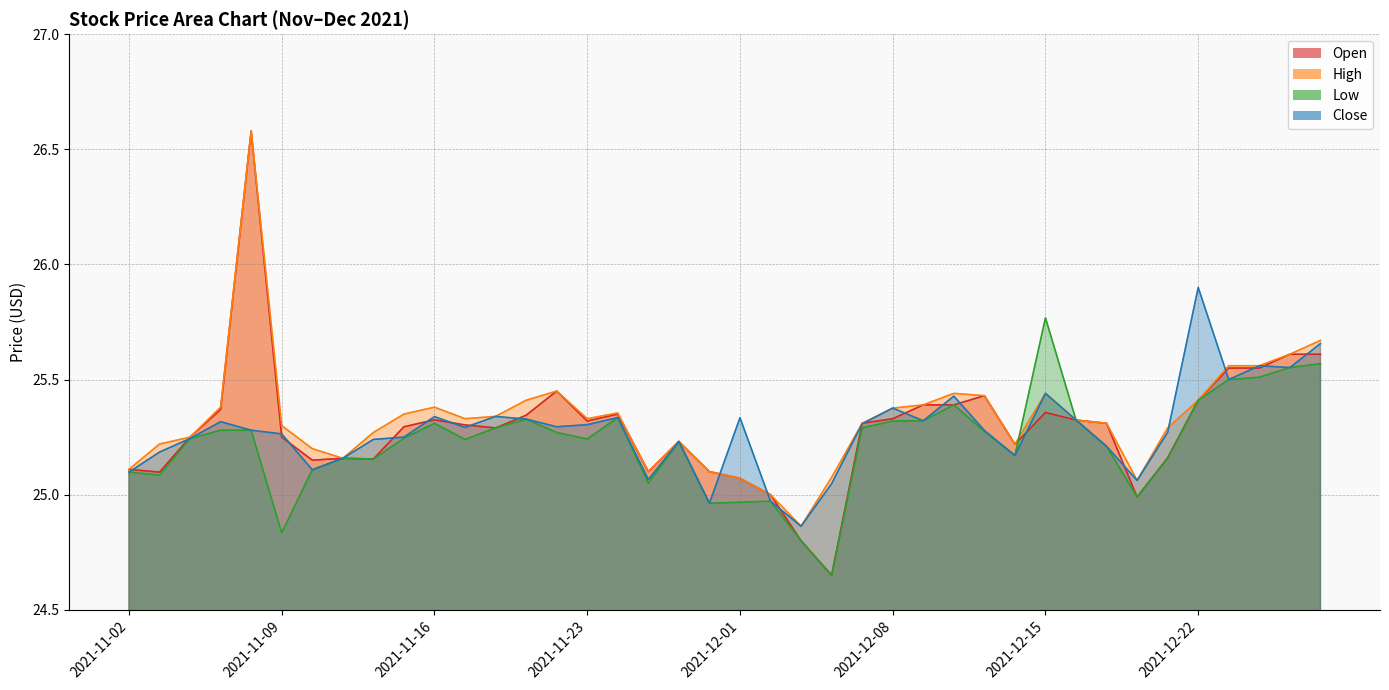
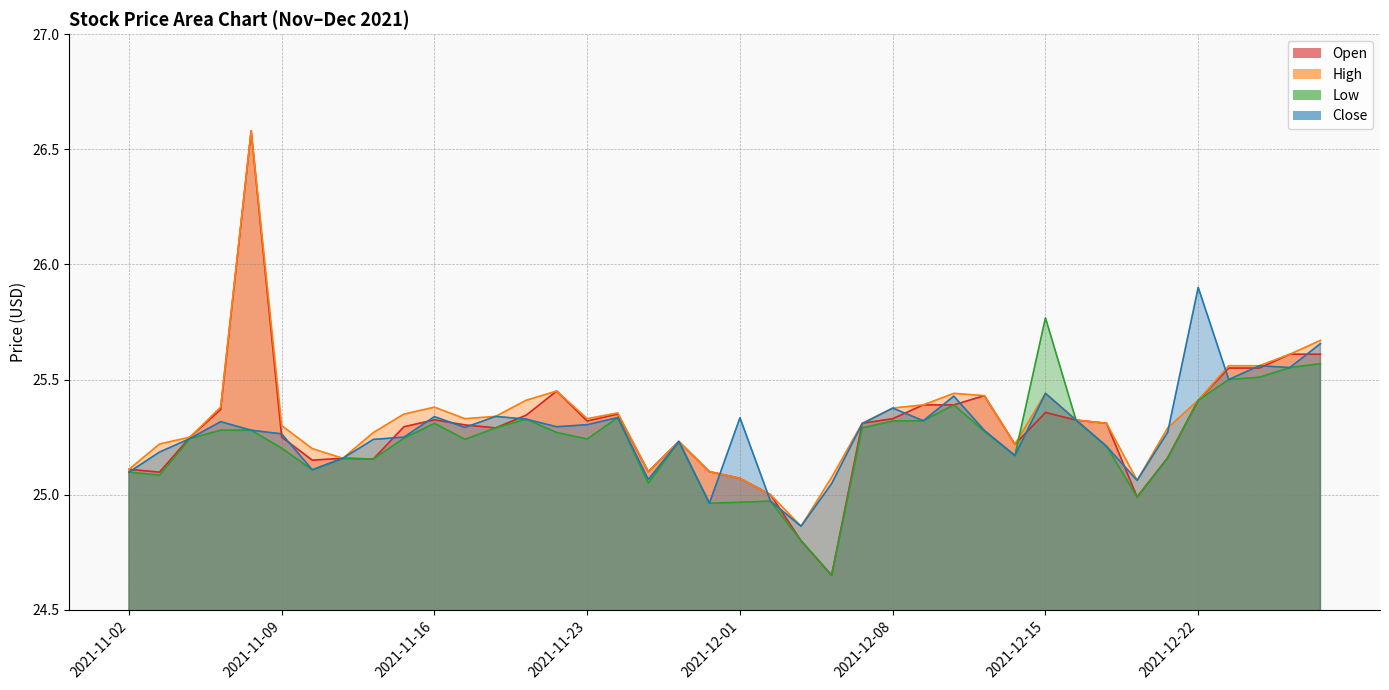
Low, 2021-11-09: 24.83 -> 25.20
